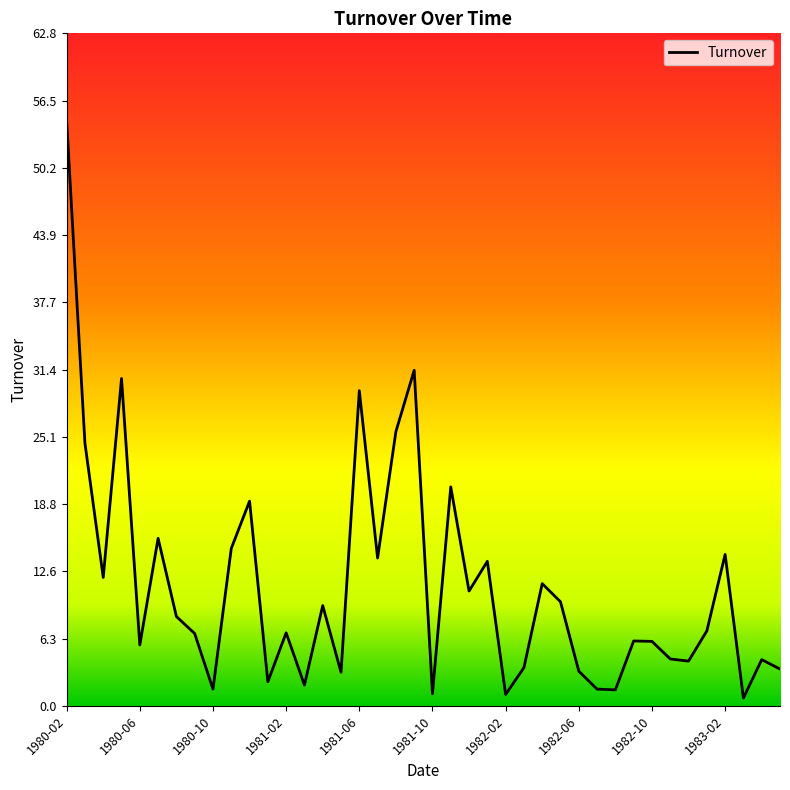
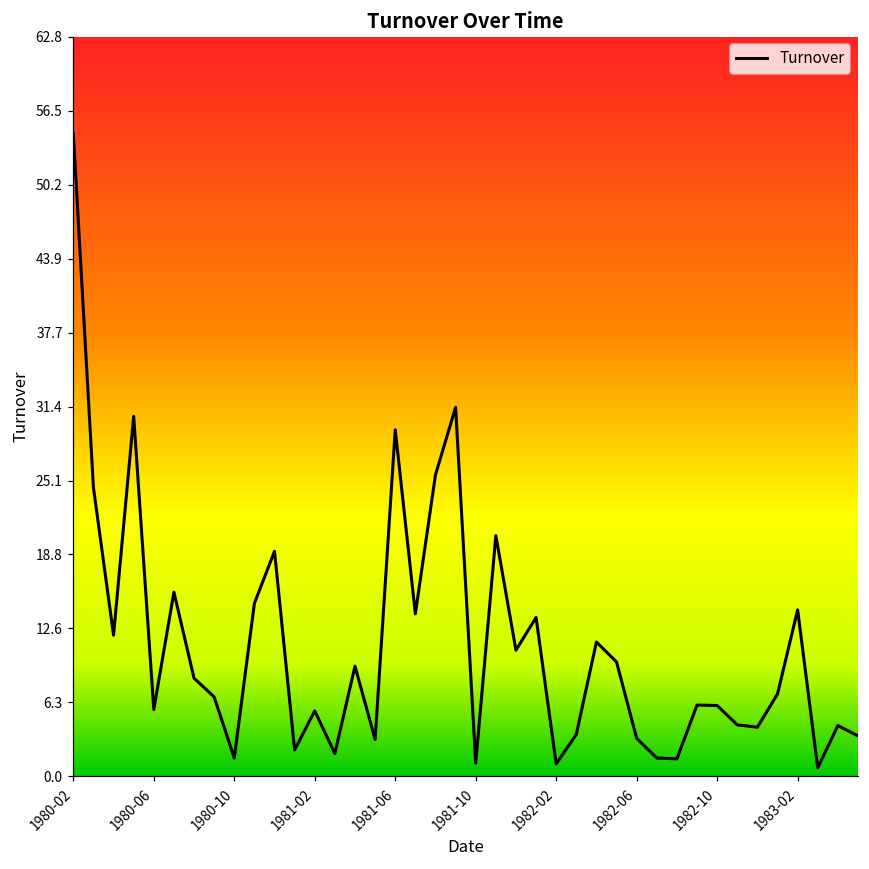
1981-02: 6.8 -> 5.6
